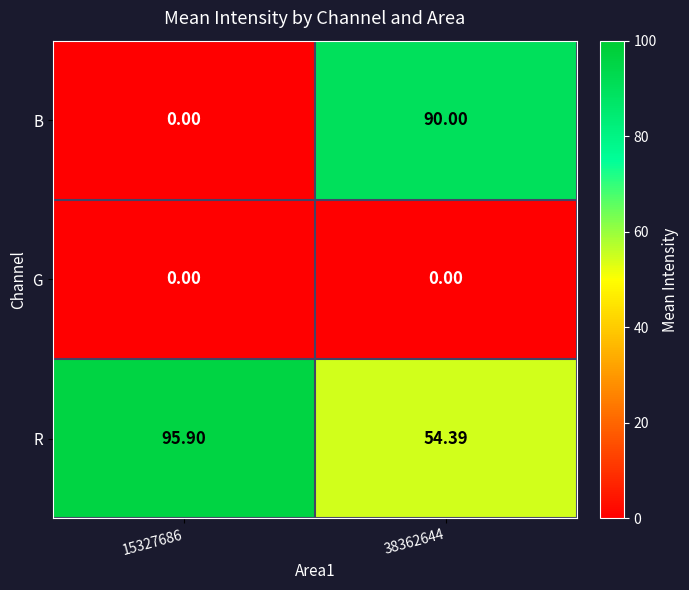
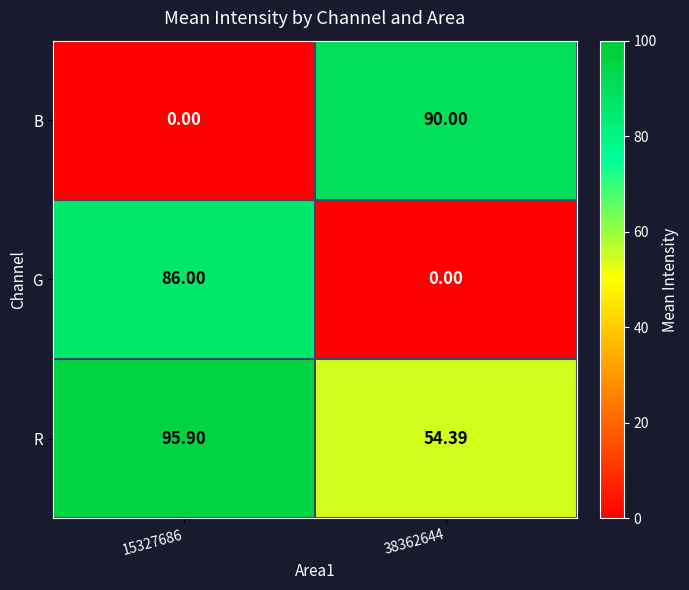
G, 15327686: 0.00 -> 86.00
